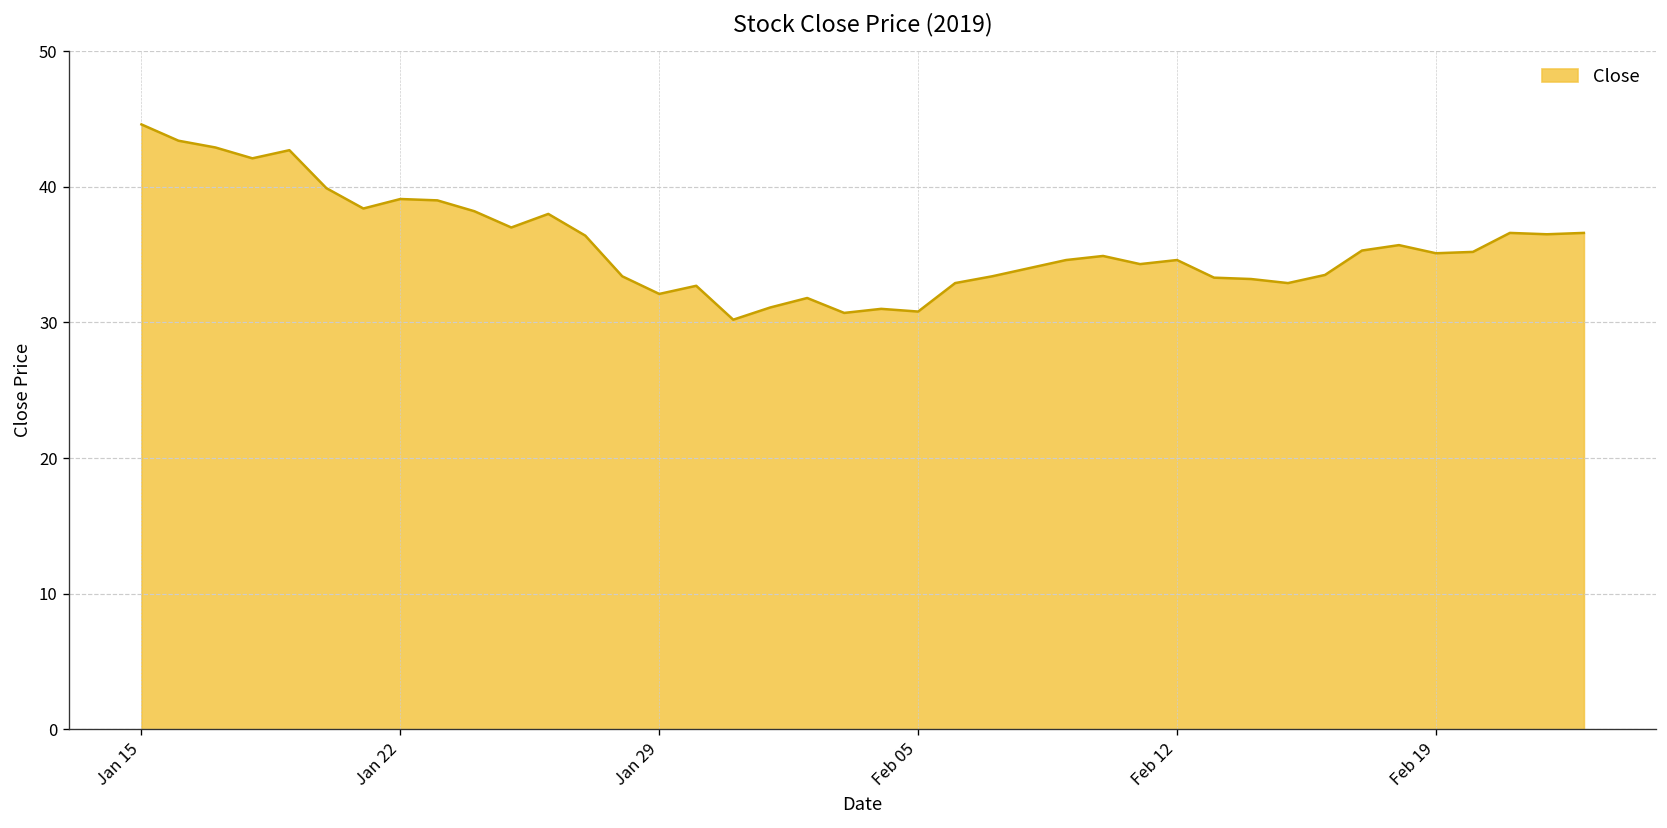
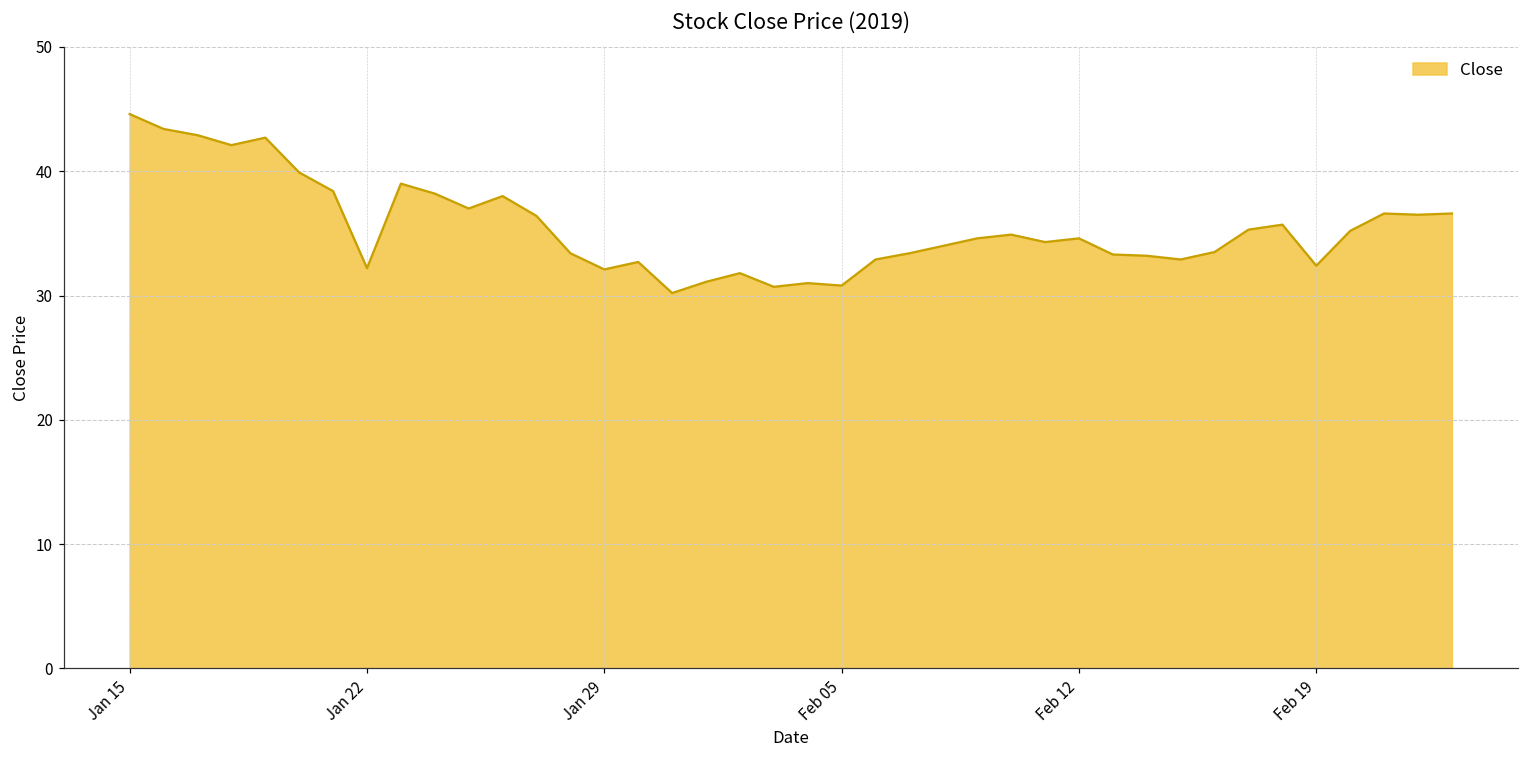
Jan 22: 39.1 -> 32.2
Feb 19: 35.1 -> 32.4
